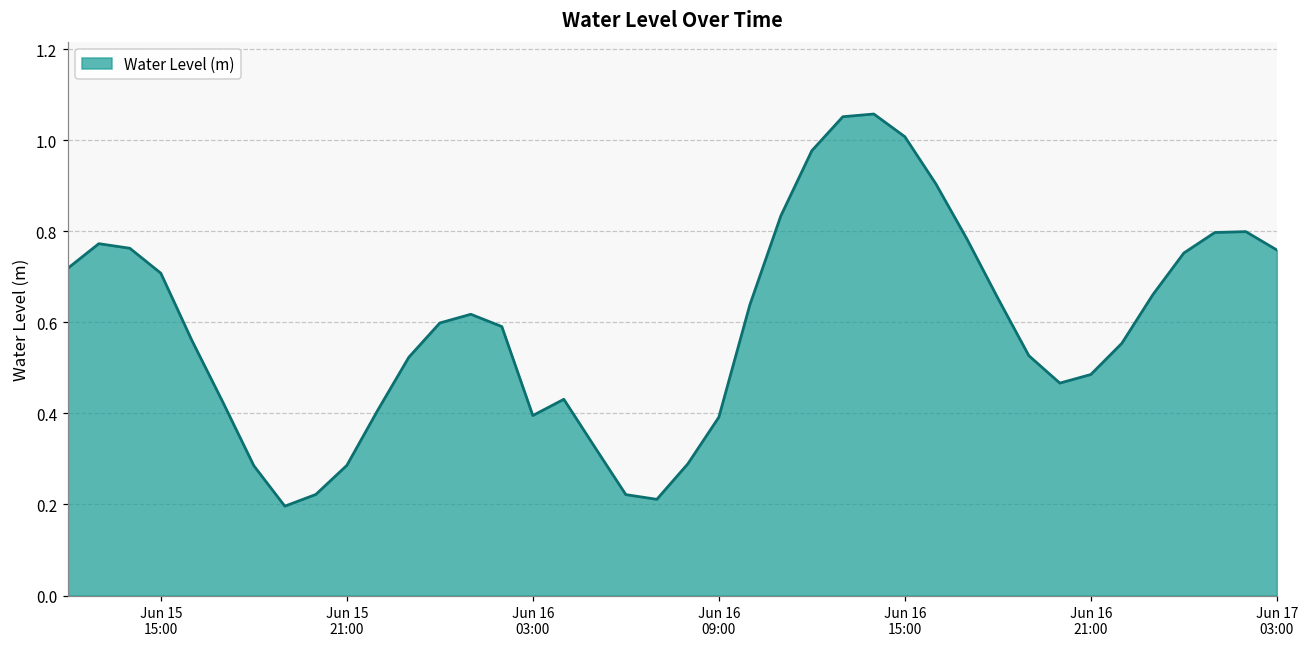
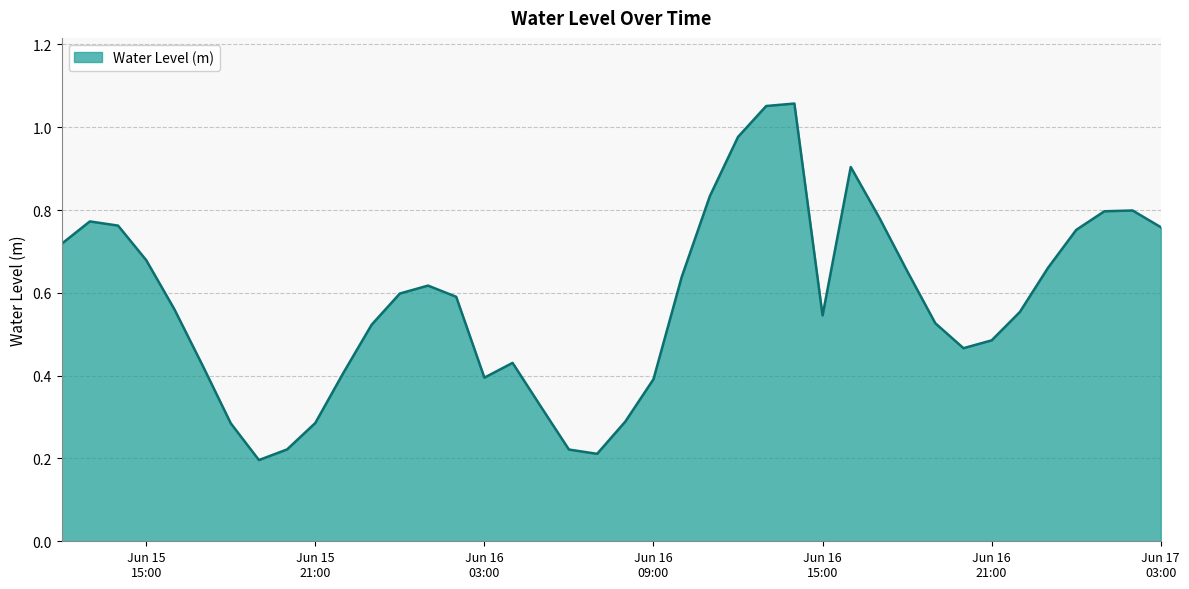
Jun 15 15:00: 0.71 -> 0.68
Jun 16 15:00: 1.01 -> 0.55
